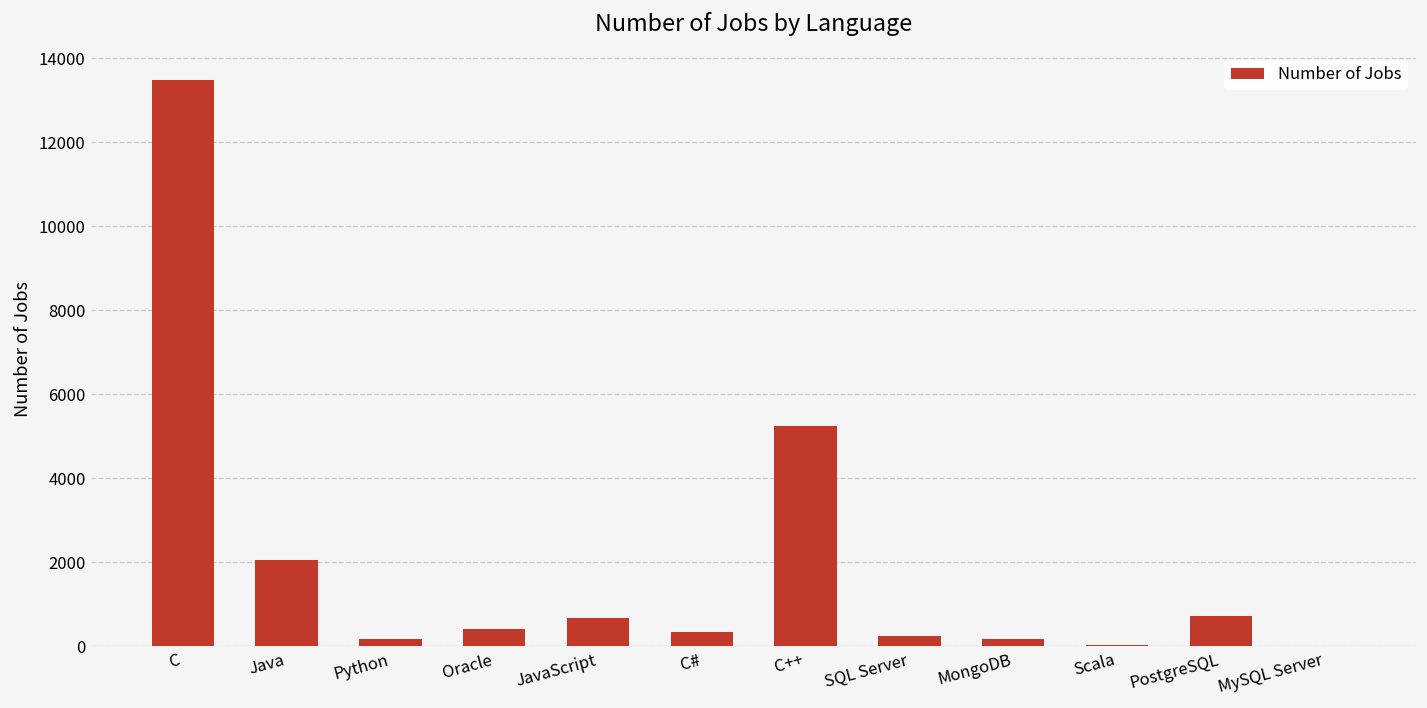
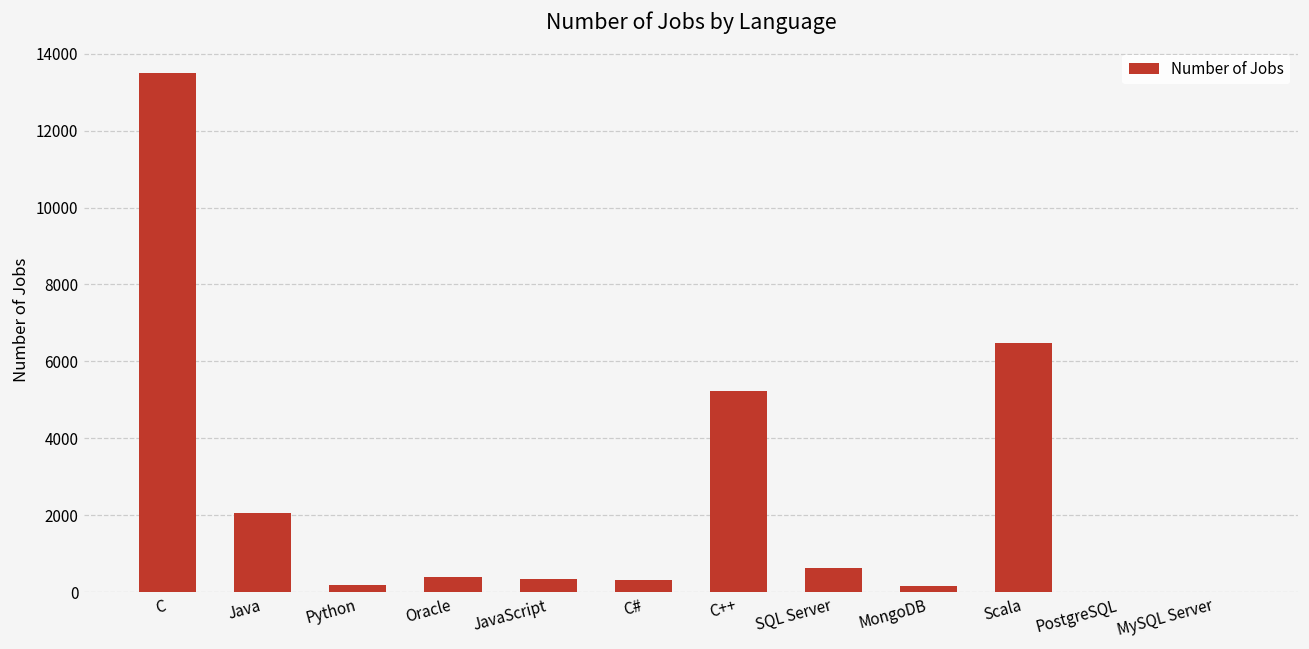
JavaScript: 700 -> 400
SQL Server: 300 -> 600
Scala: 0 -> 6500
PostgreSQL: 700 -> 0
